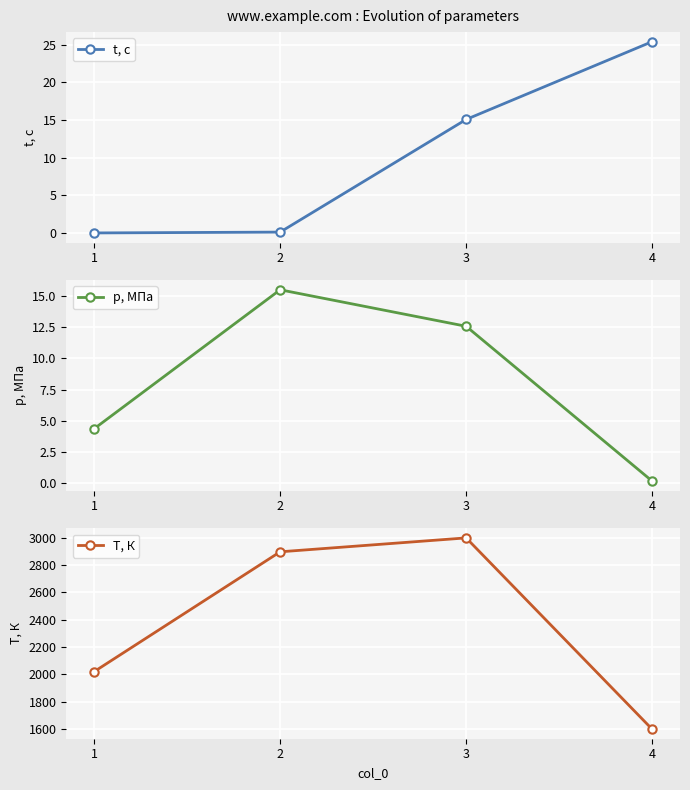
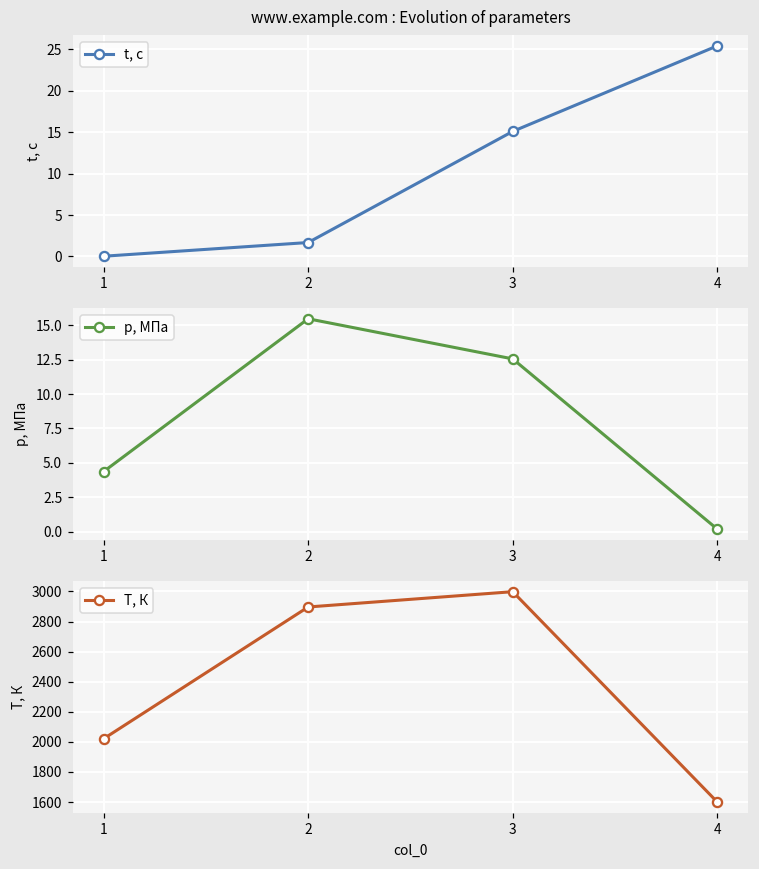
www.example.com : Evolution of parameters, 2: 0 -> 2
